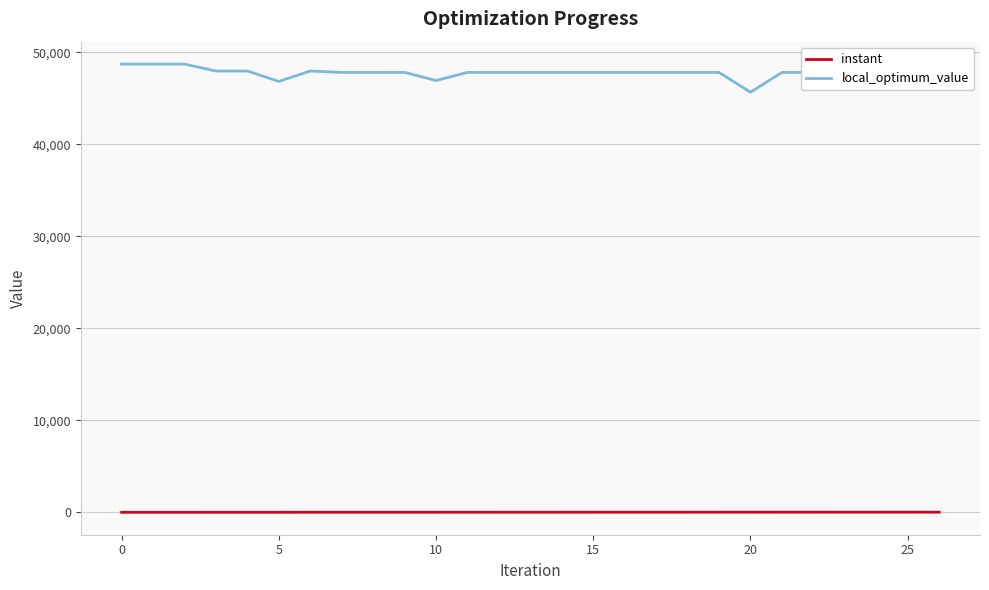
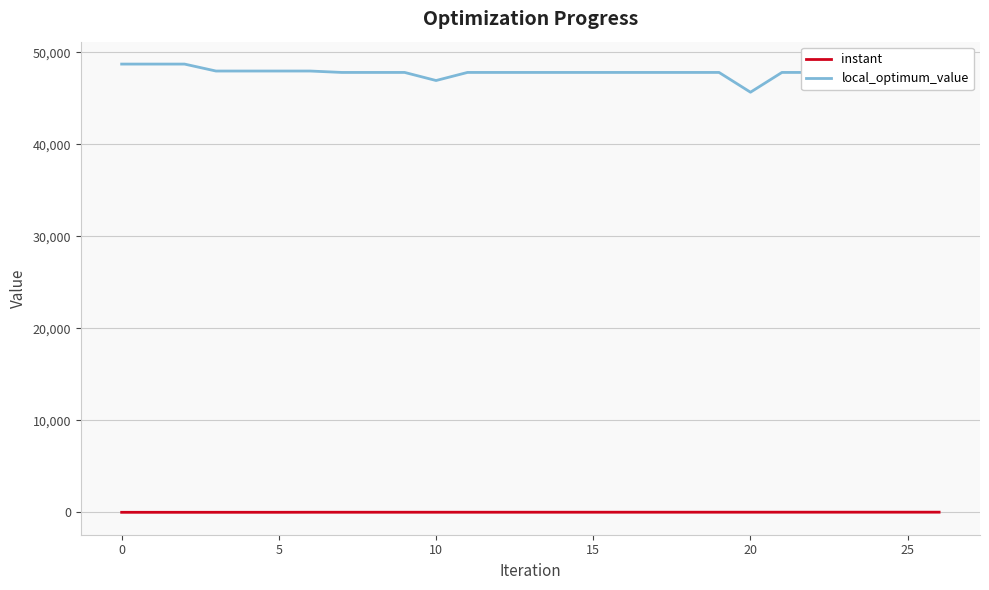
local_optimum_value, 5: 47,000 -> 48,000
